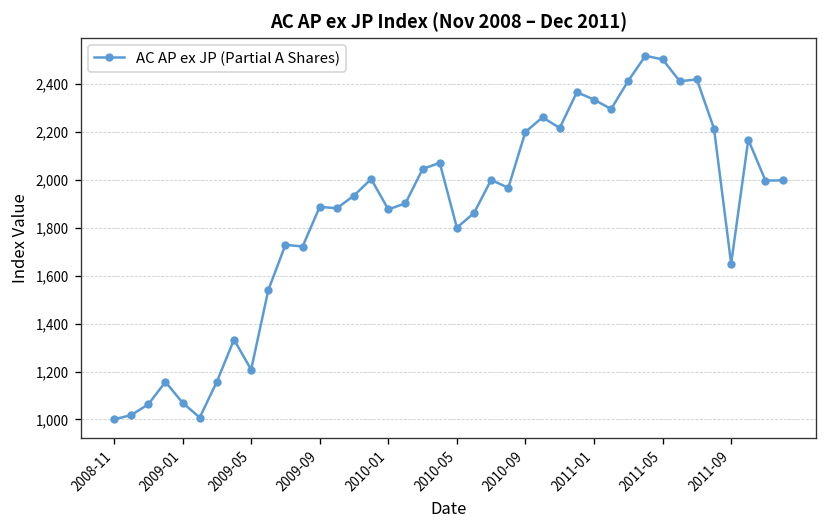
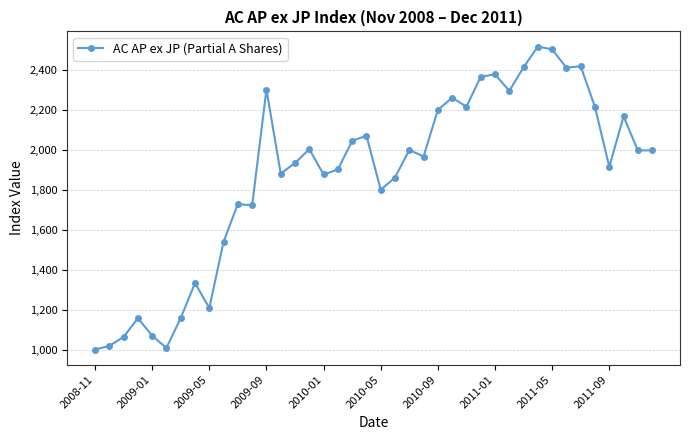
2009-09: 1,890 -> 2,300
2011-01: 2,340 -> 2,380
2011-09: 1,650 -> 1,920
